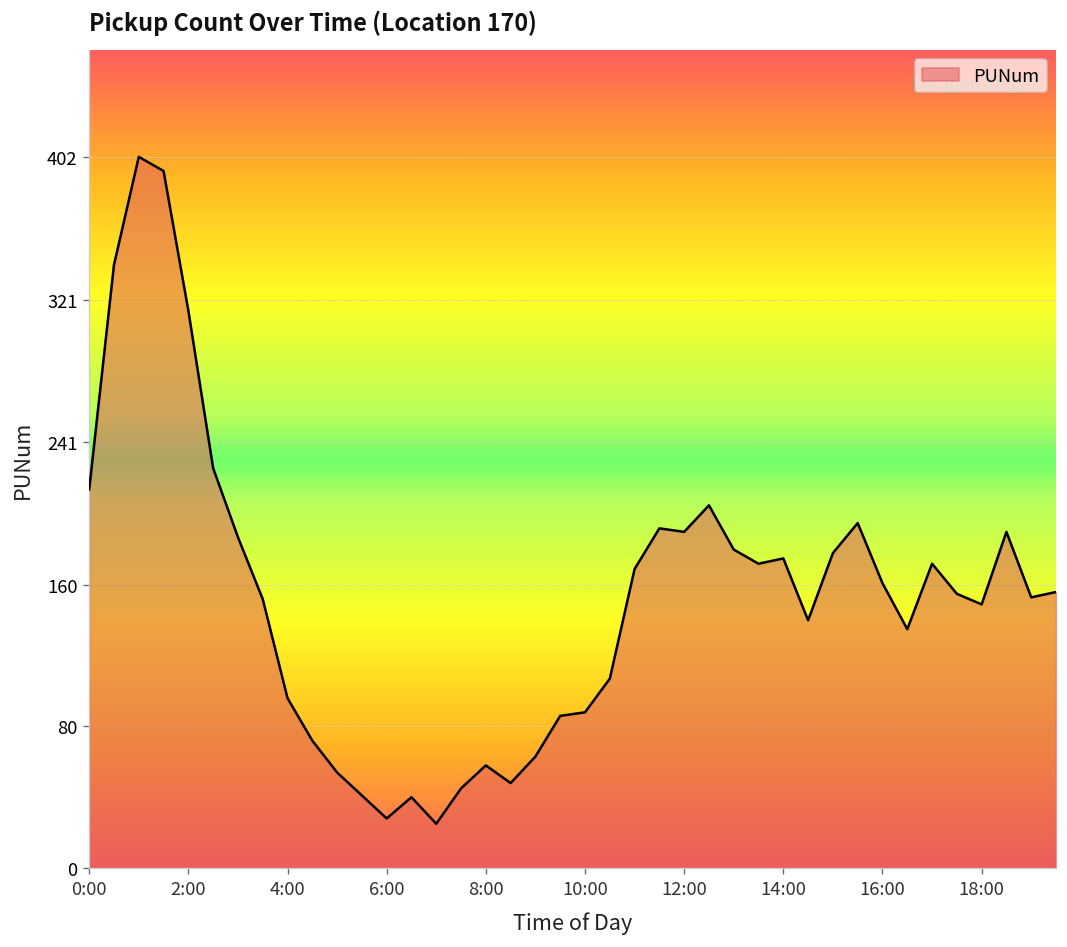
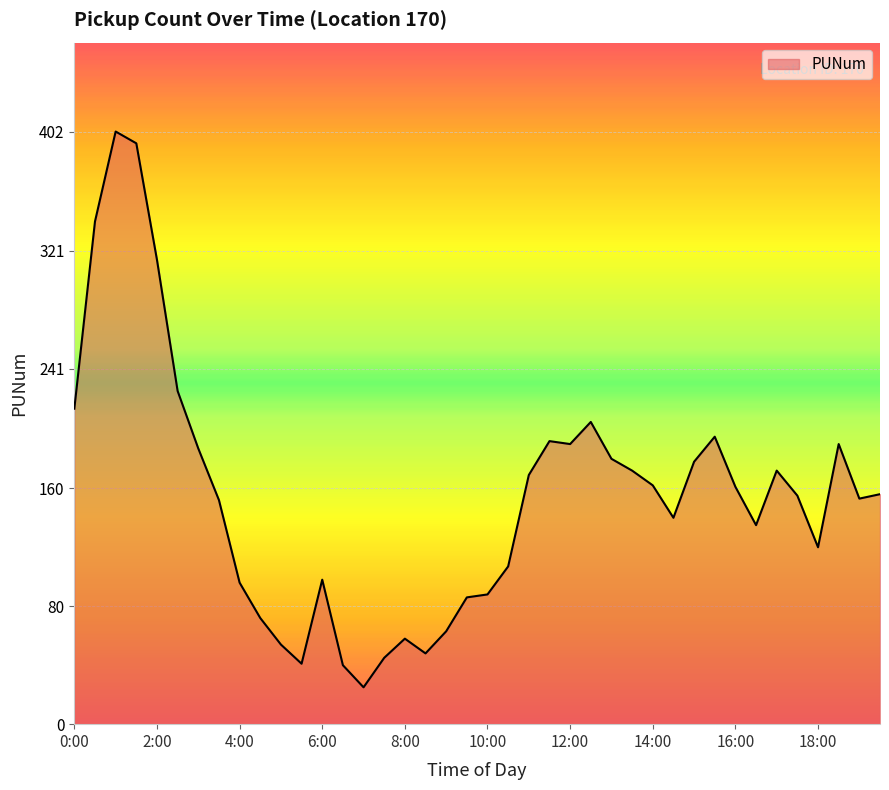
6:00: 28 -> 98
14:00: 175 -> 162
18:00: 149 -> 120
